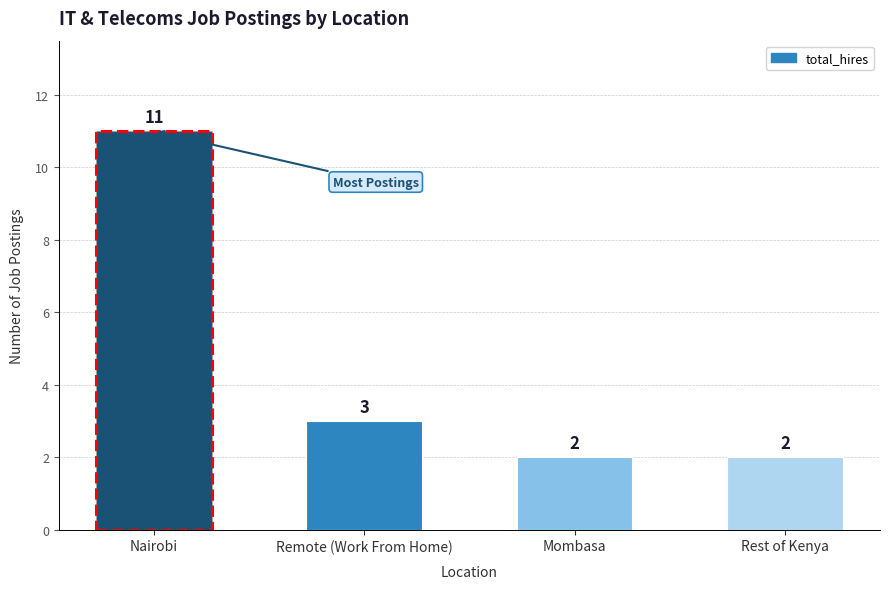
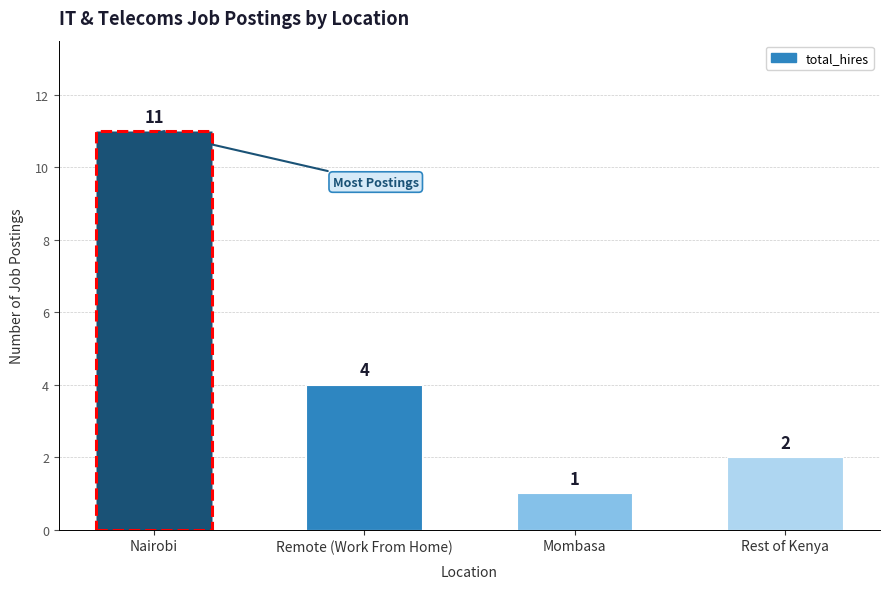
Remote (Work From Home): 3 -> 4
Mombasa: 2 -> 1
